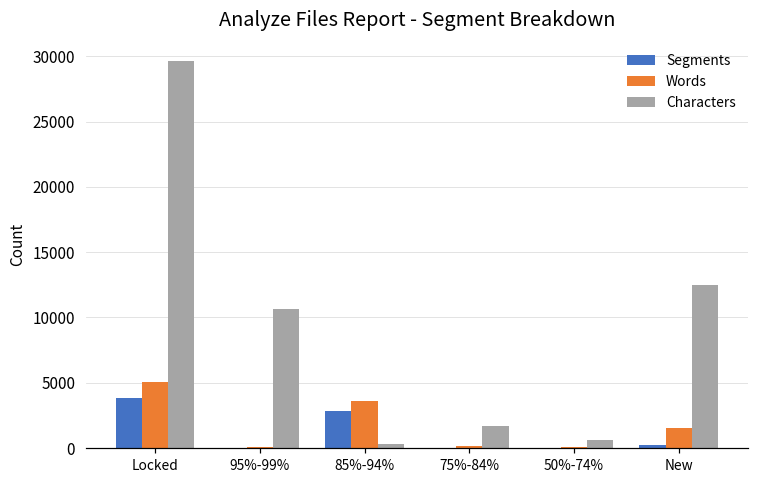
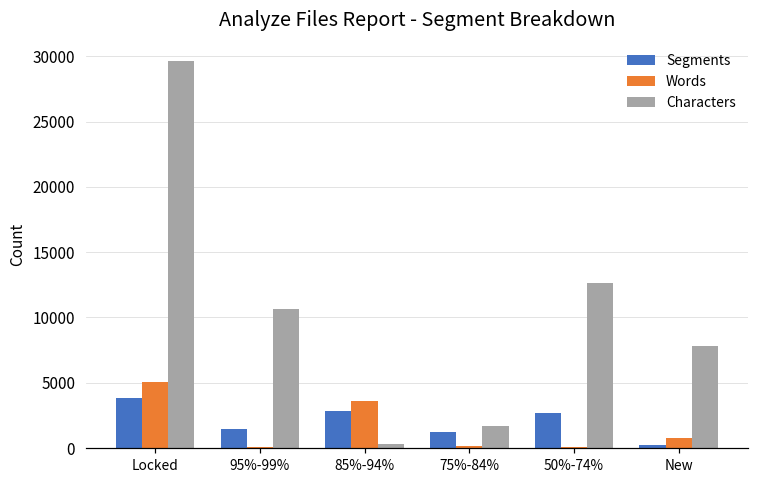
Segments, 95%-99%: 0 -> 1500
Segments, 75%-84%: 0 -> 1200
Segments, 50%-74%: 0 -> 2700
Characters, 50%-74%: 600 -> 12600
Words, New: 1500 -> 800
Characters, New: 12500 -> 7800
